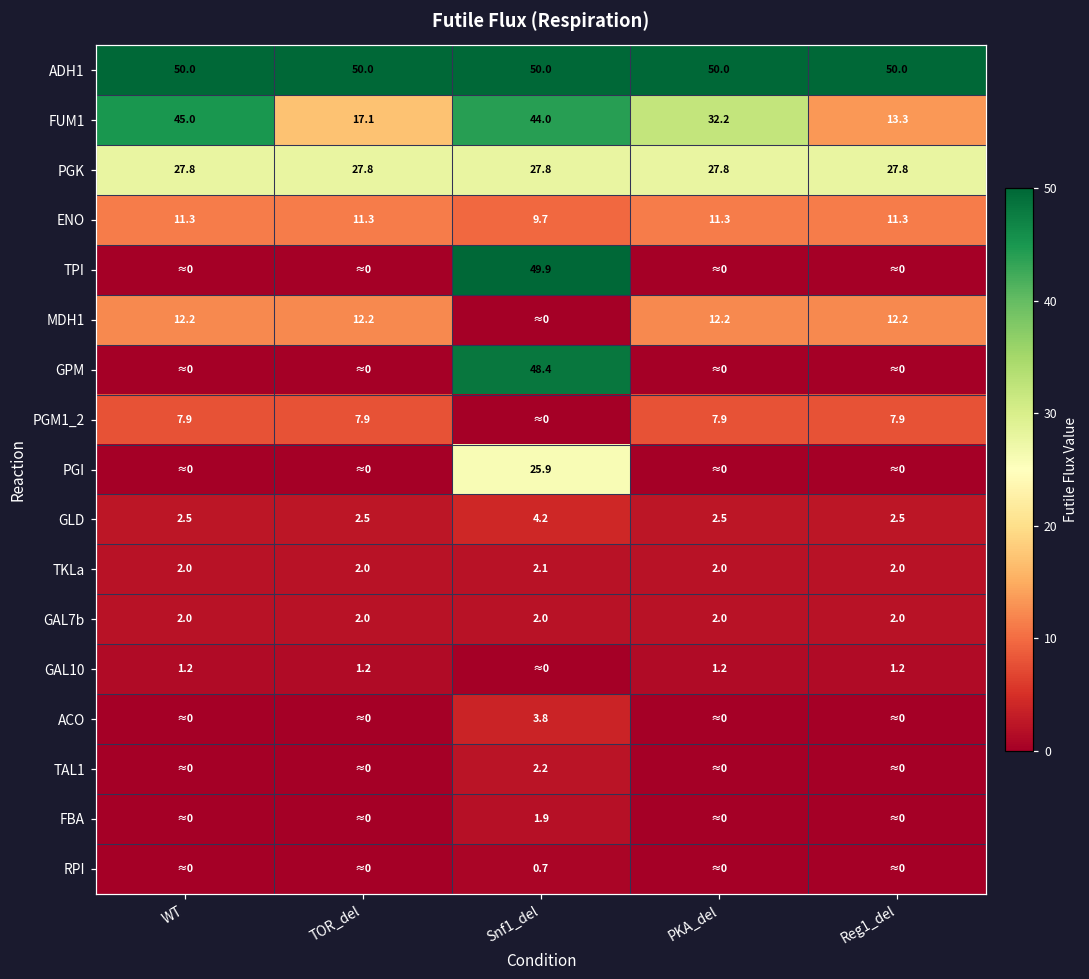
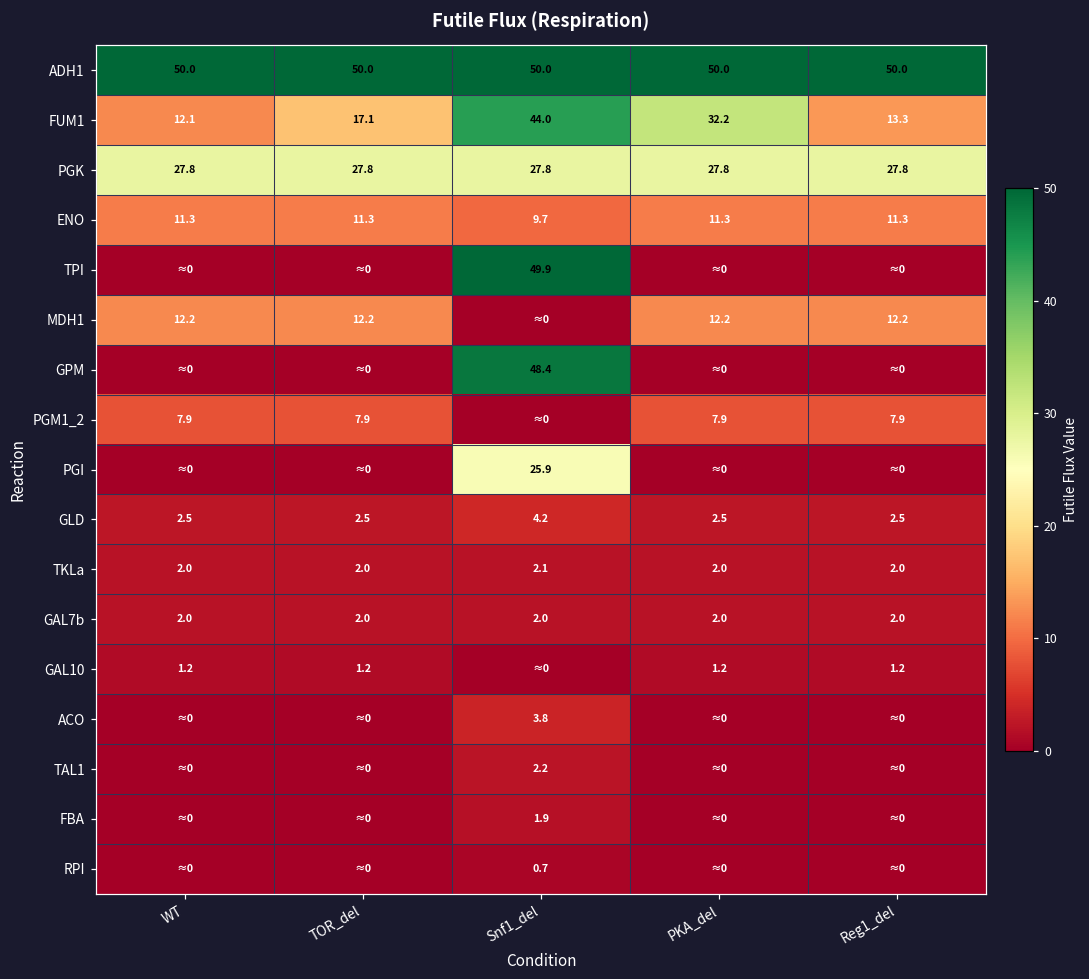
FUM1, WT: 45.0 -> 12.1
